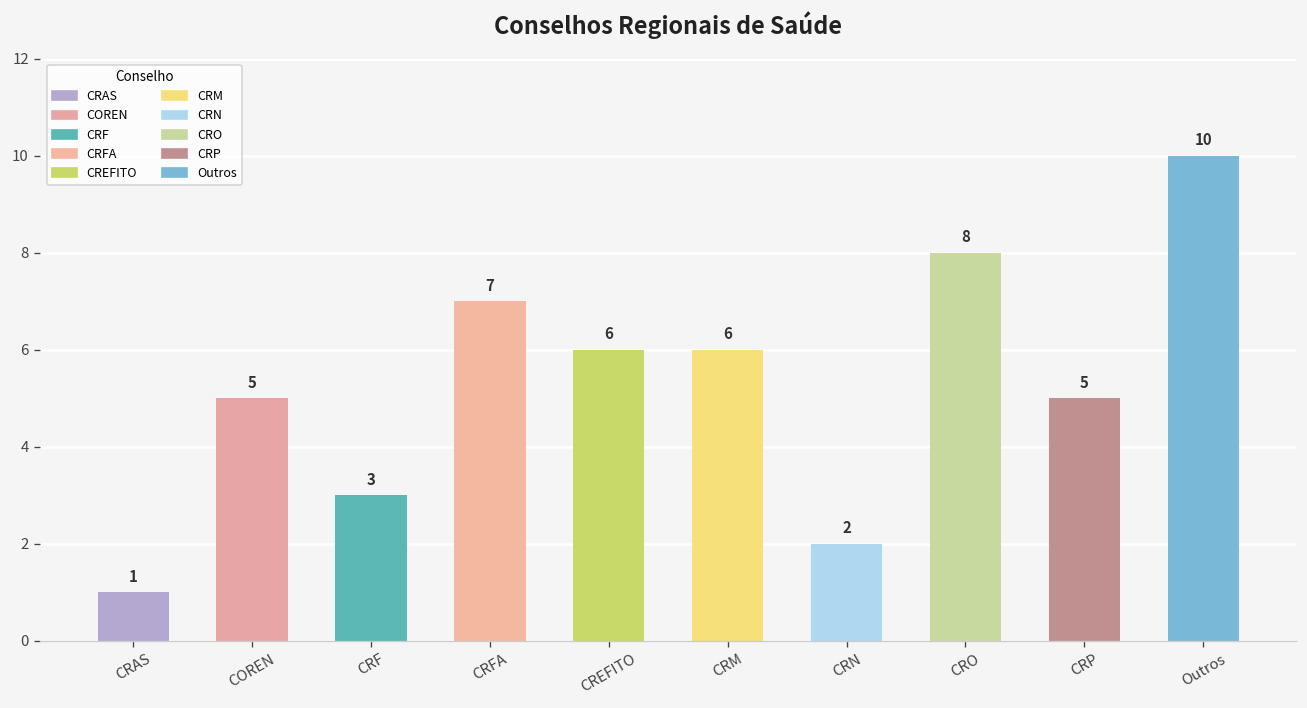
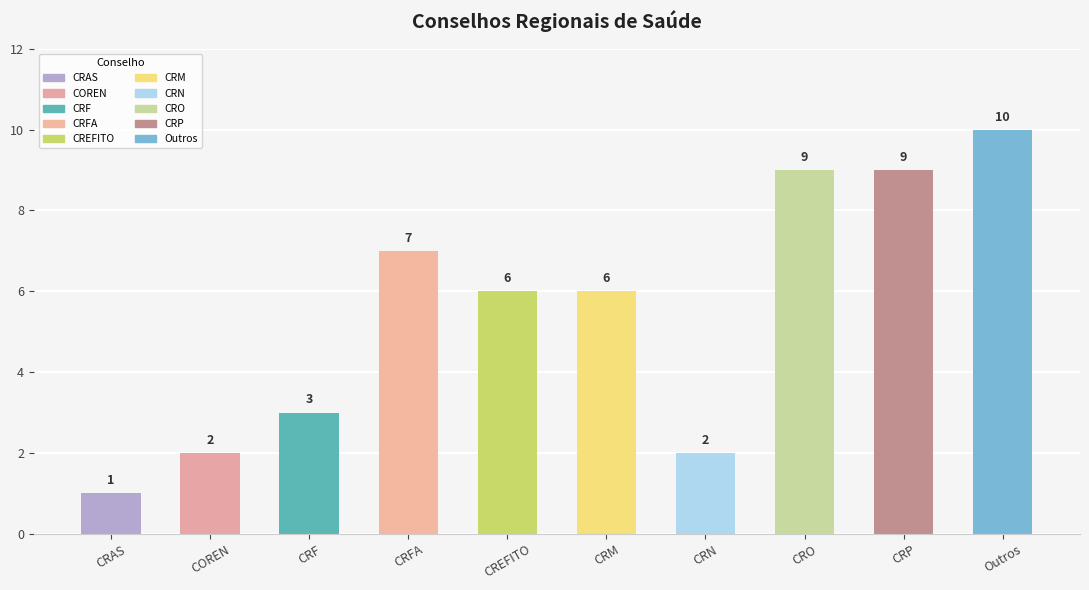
COREN: 5 -> 2
CRO: 8 -> 9
CRP: 5 -> 9
